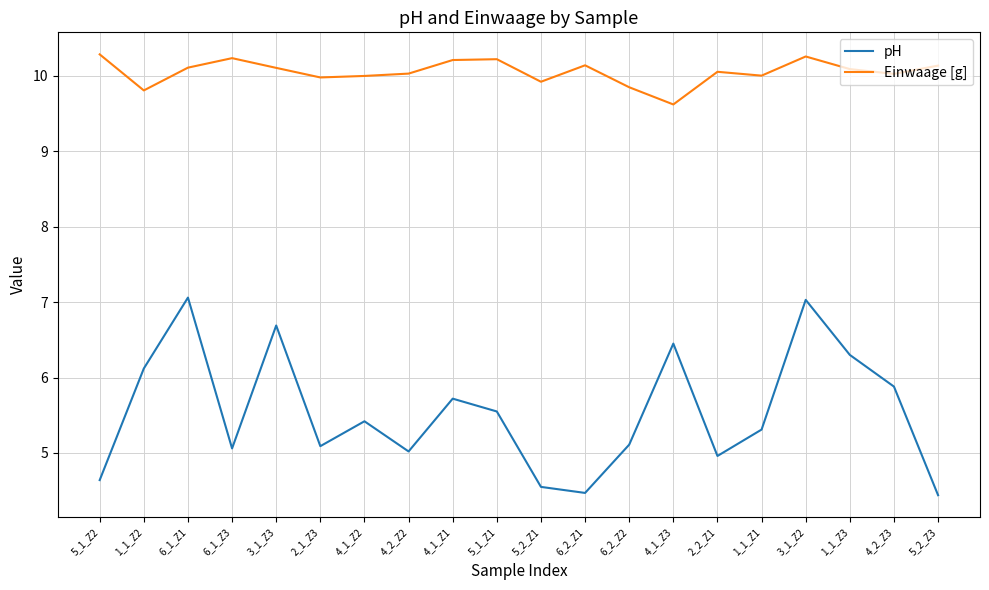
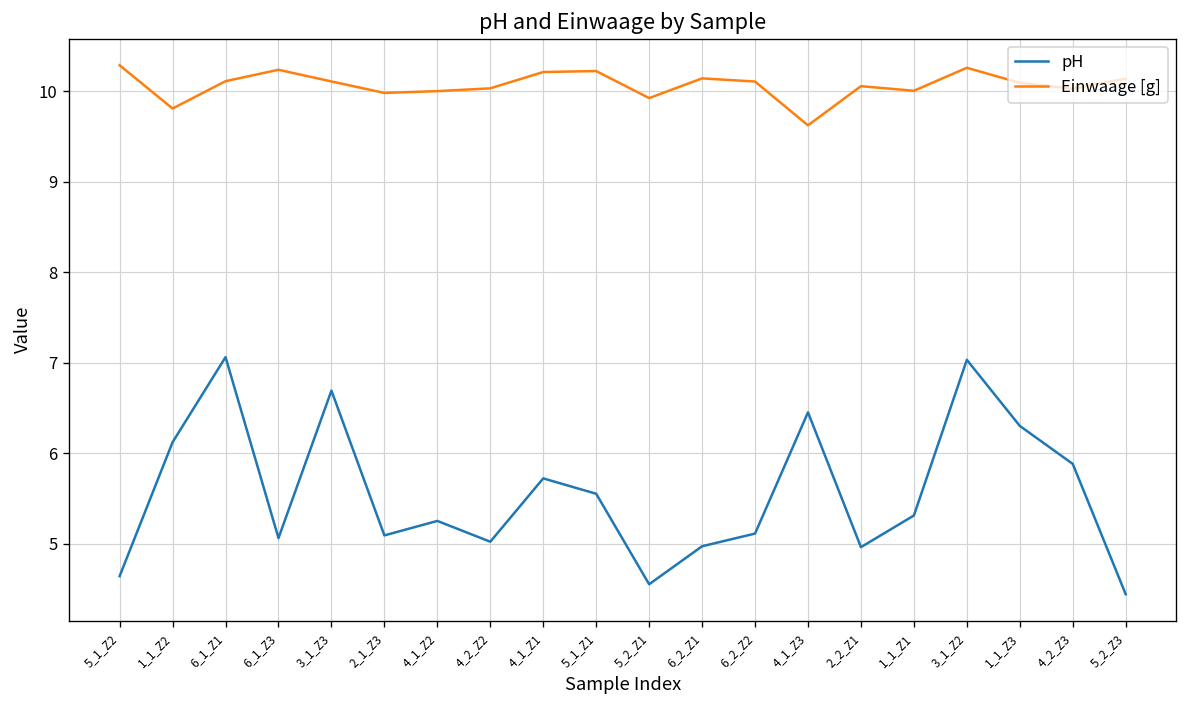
pH, 4_1_Z2: 5.4 -> 5.3
pH, 6_2_Z1: 4.5 -> 5.0
Einwaage [g], 6_2_Z2: 9.8 -> 10.1
